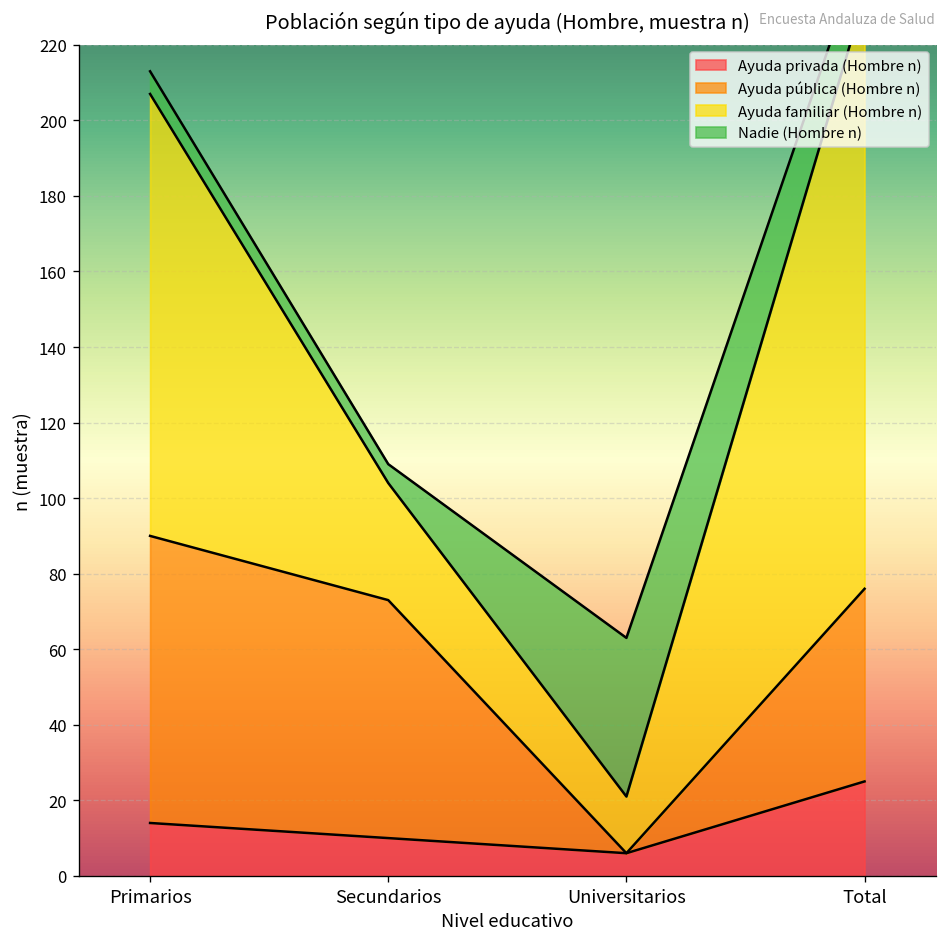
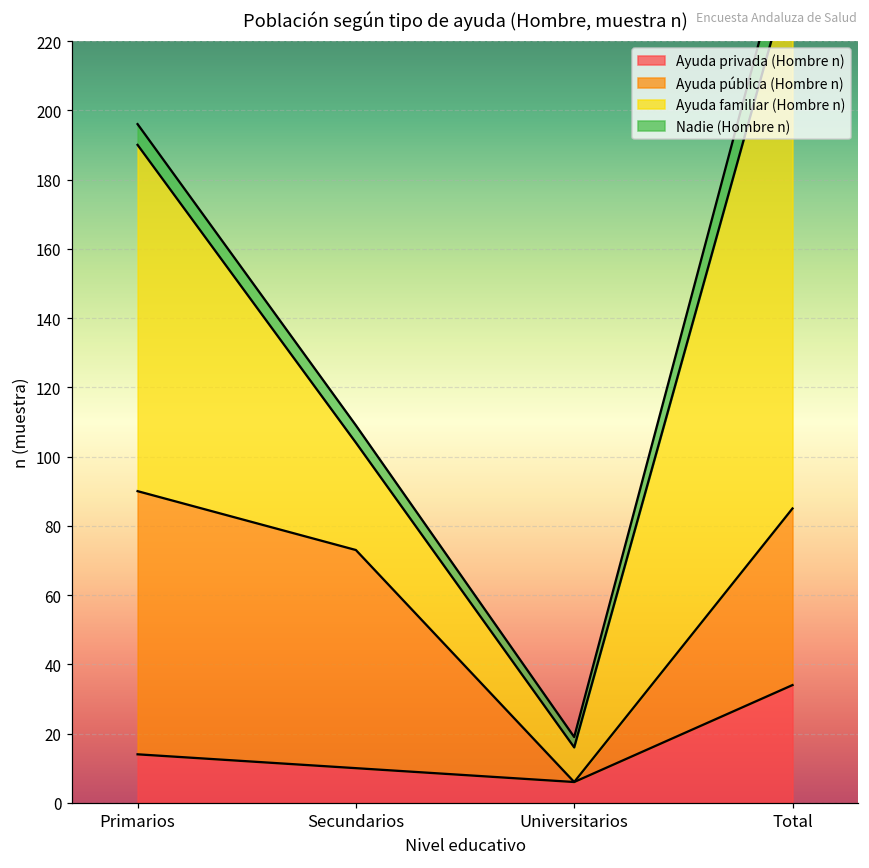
Ayuda familiar (Hombre n), Primarios: 117 -> 100
Ayuda familiar (Hombre n), Universitarios: 15 -> 10
Nadie (Hombre n), Universitarios: 42 -> 3
Ayuda privada (Hombre n), Total: 25 -> 34
